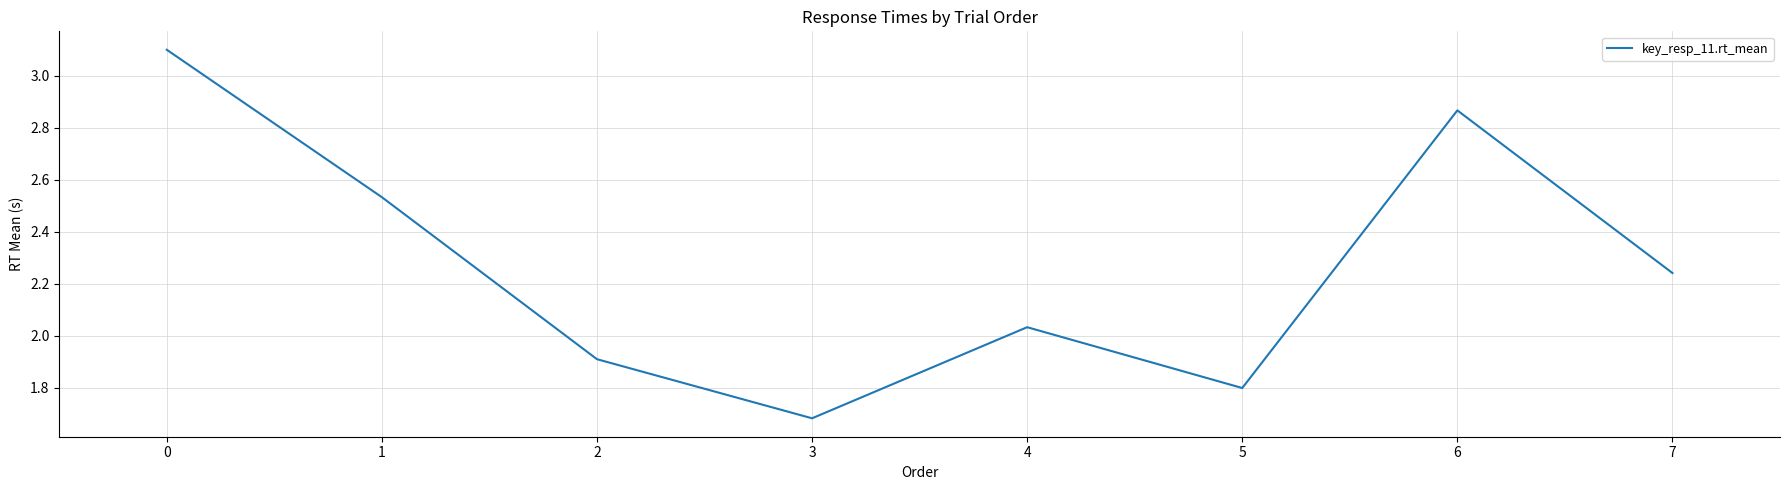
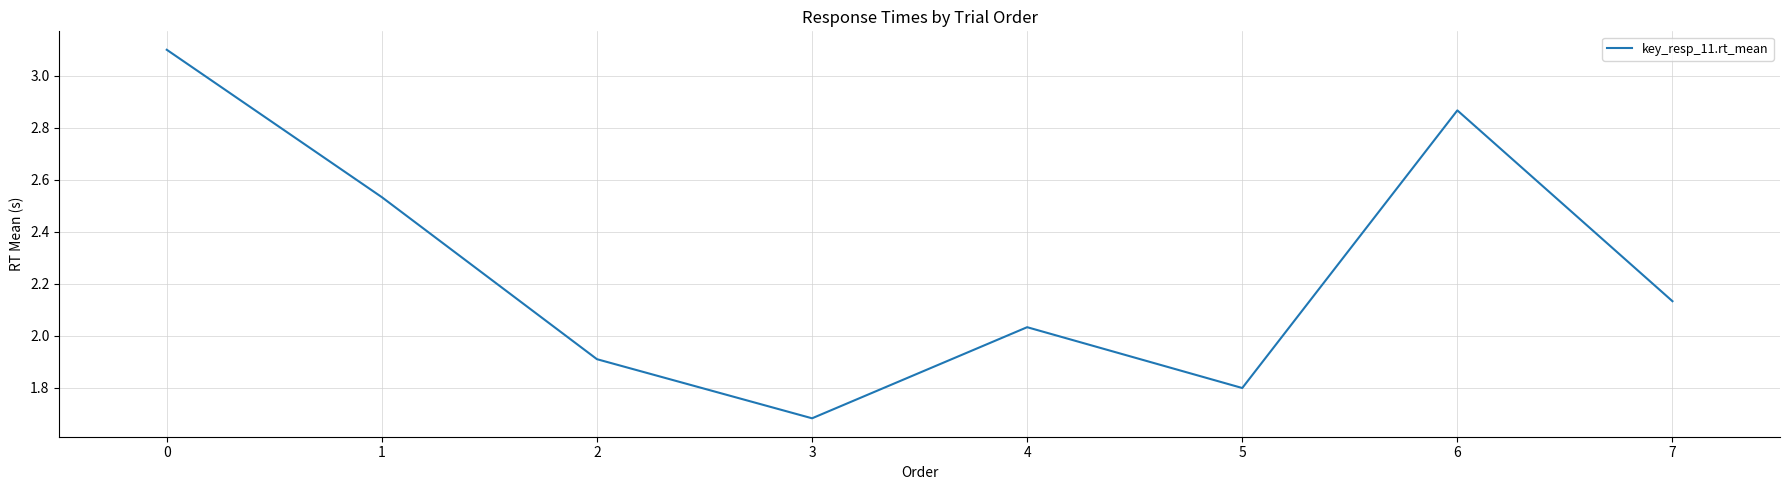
7: 2.24 -> 2.13
